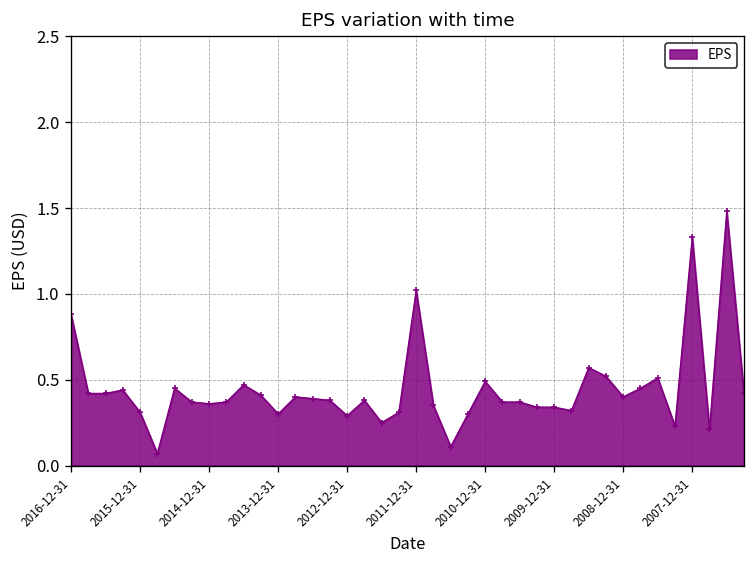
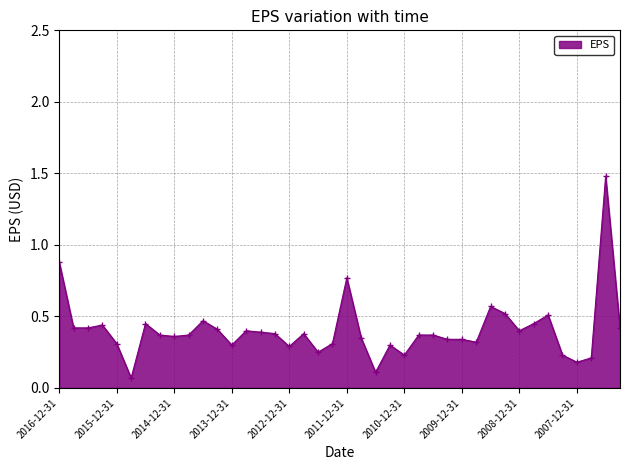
2011-12-31: 1.02 -> 0.77
2010-12-31: 0.49 -> 0.23
2007-12-31: 1.33 -> 0.18
